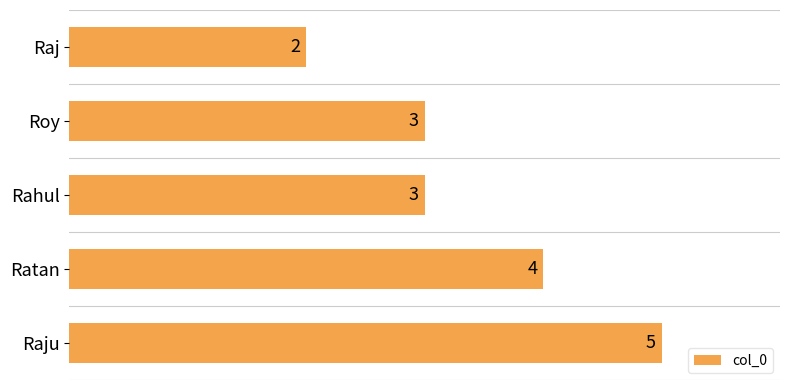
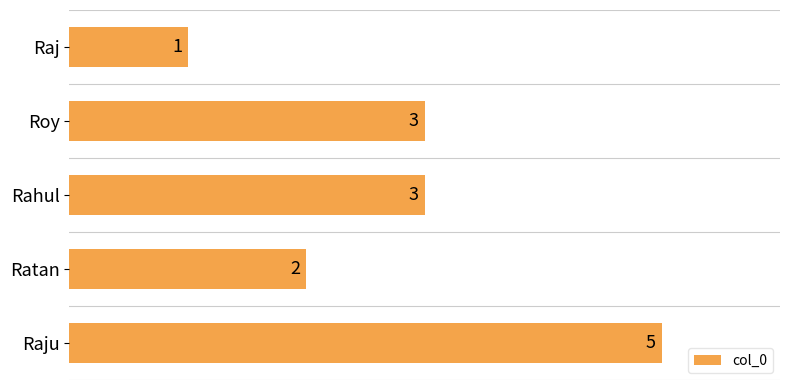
Raj: 2 -> 1
Ratan: 4 -> 2
